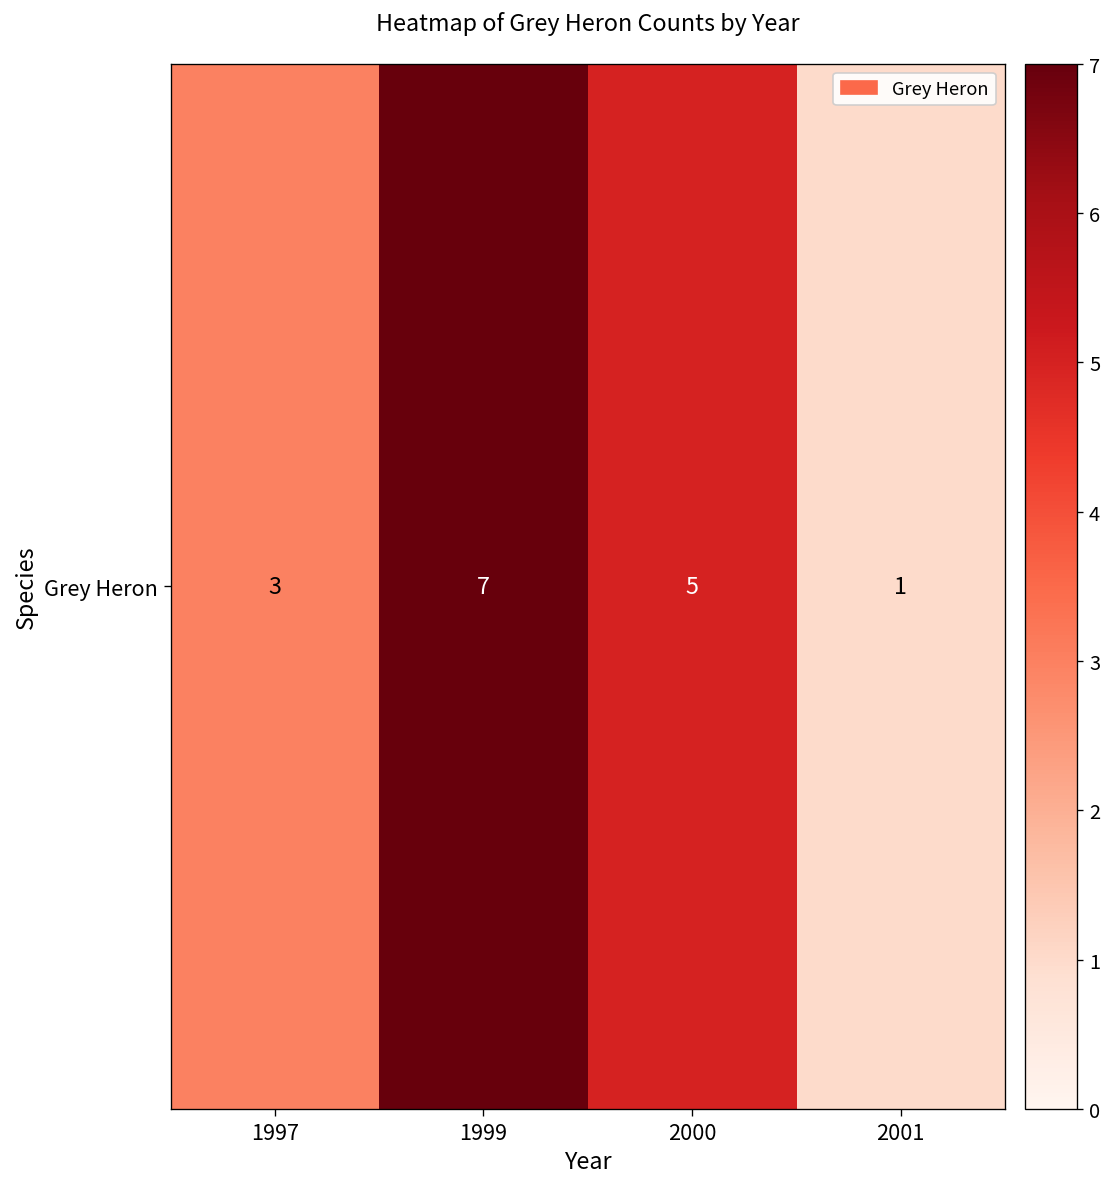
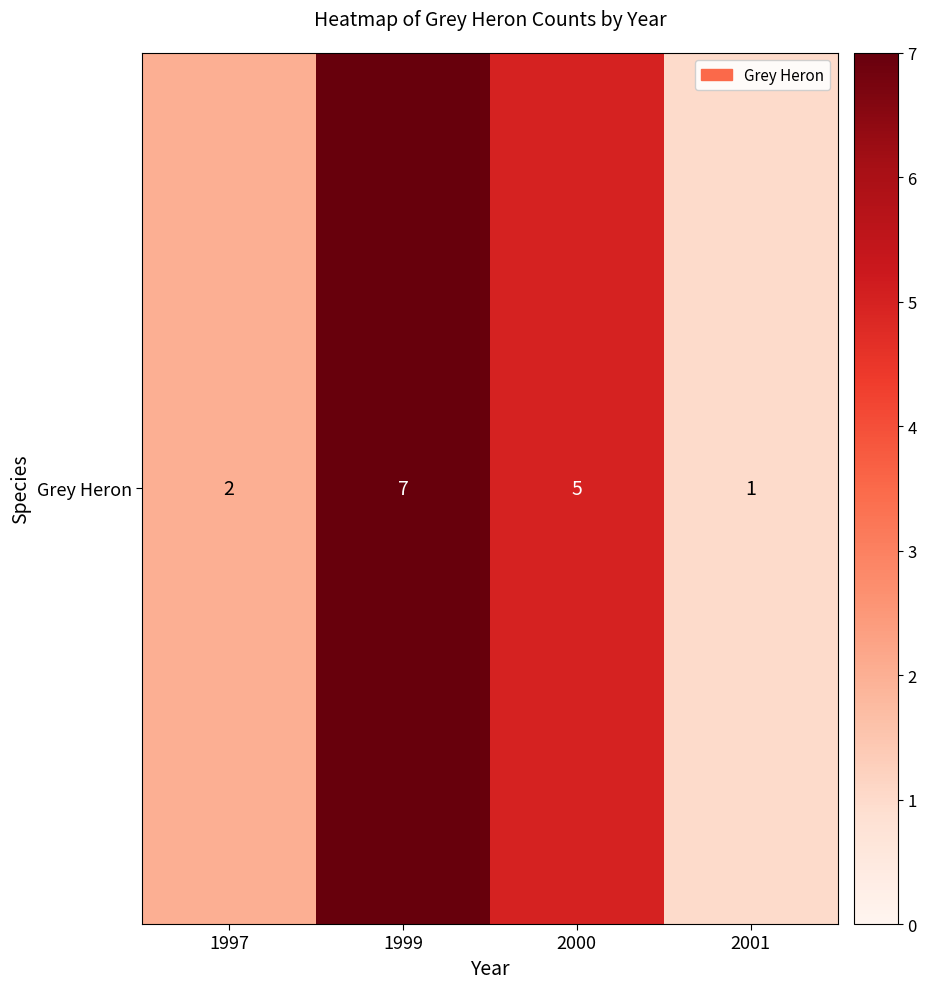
Grey Heron, 1997: 3 -> 2
